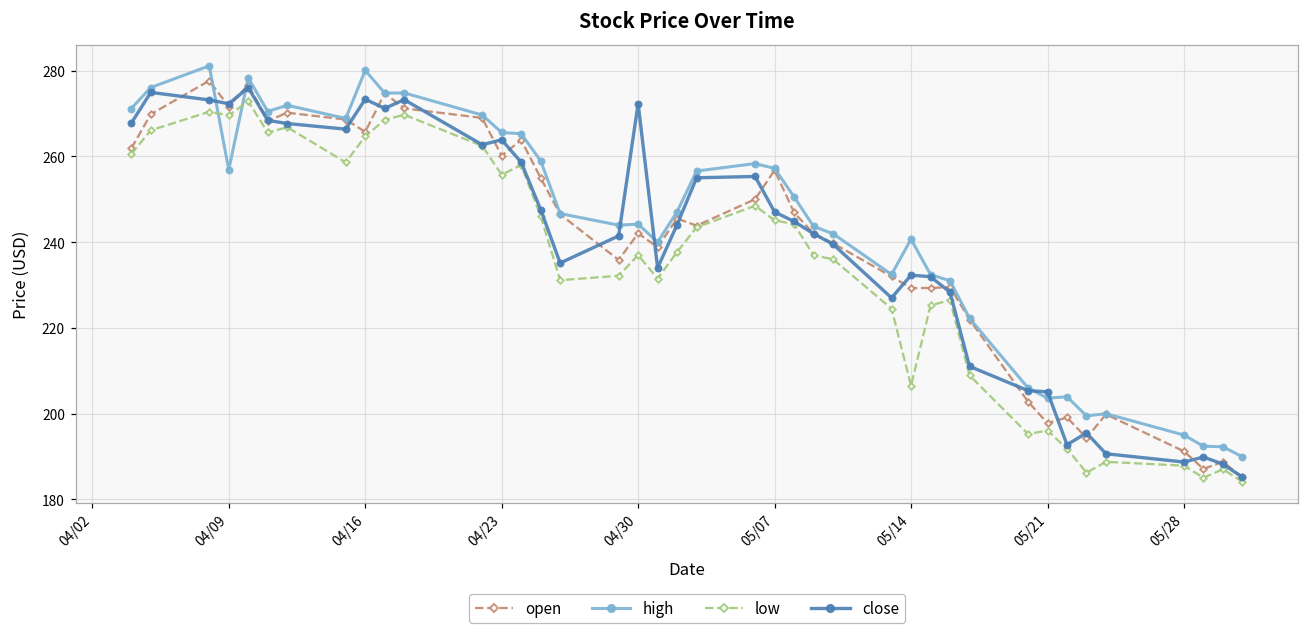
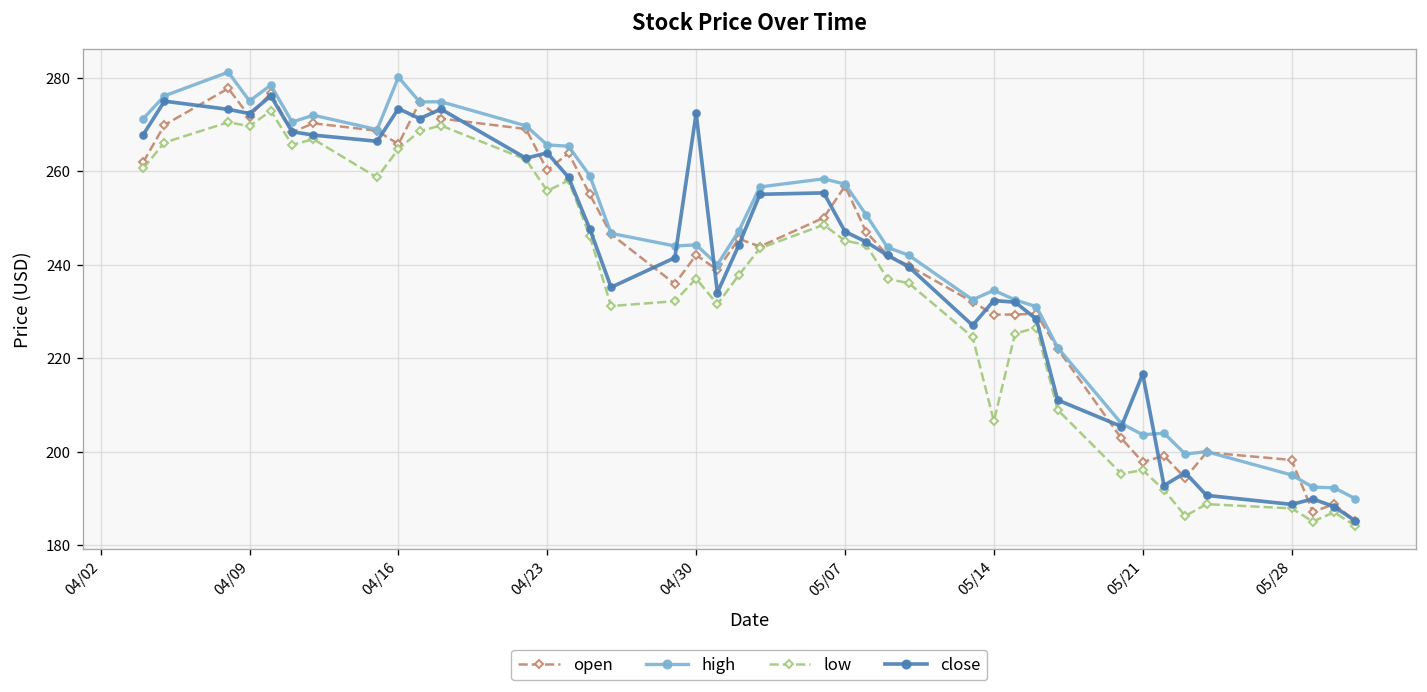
high, 04/09: 257 -> 275
high, 05/14: 241 -> 235
close, 05/21: 205 -> 217
open, 05/28: 191 -> 198
